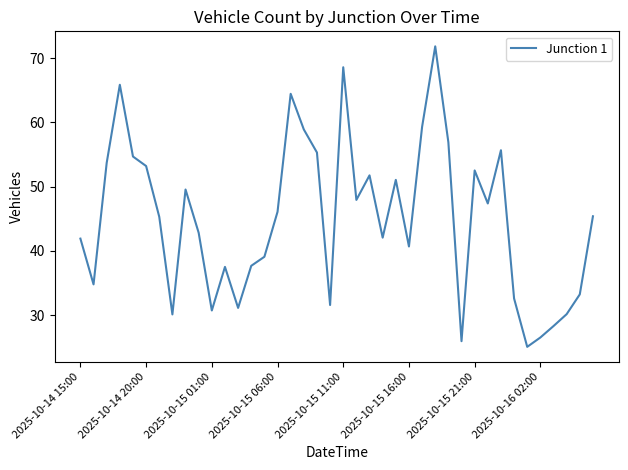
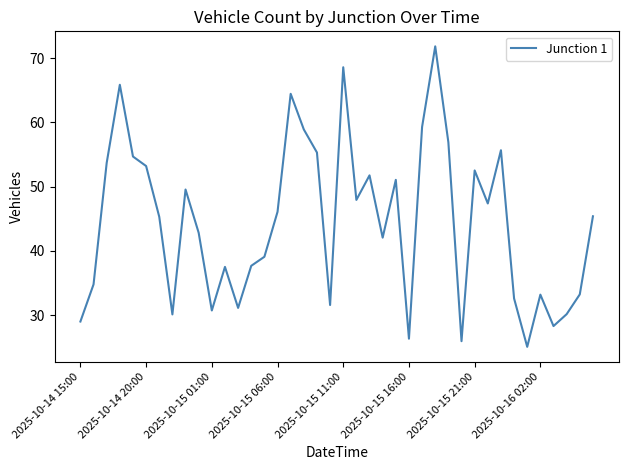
2025-10-14 15:00: 42 -> 29
2025-10-15 16:00: 41 -> 26
2025-10-16 02:00: 27 -> 33
